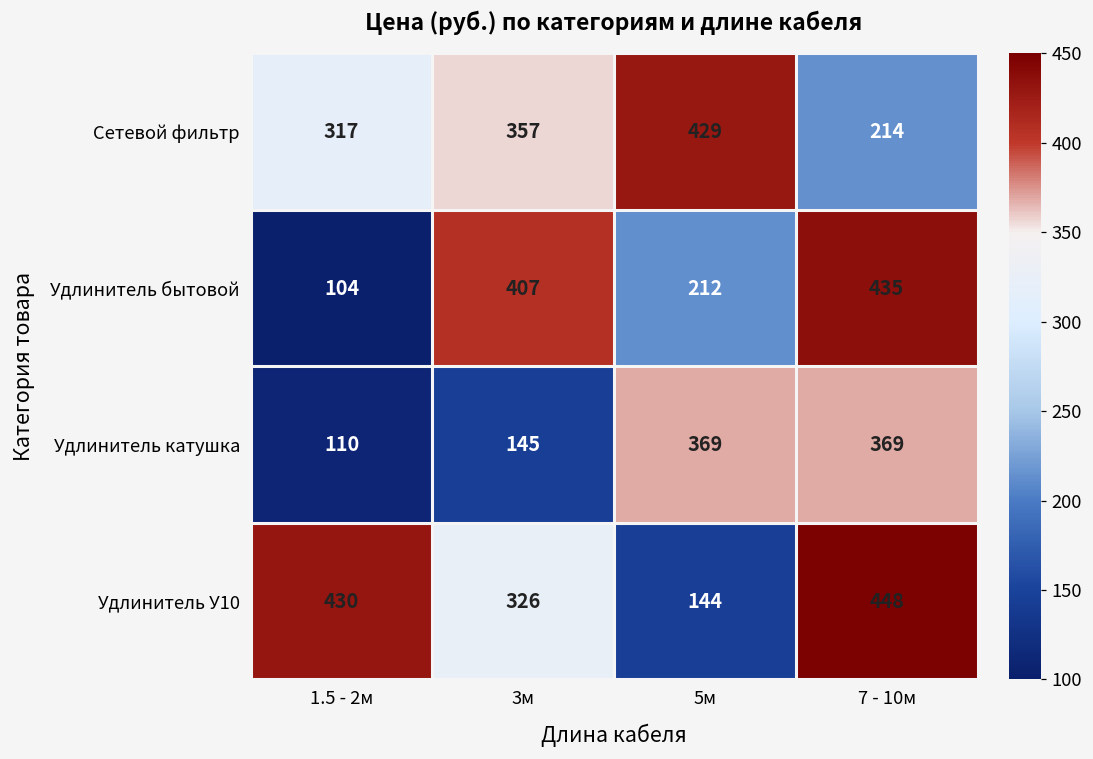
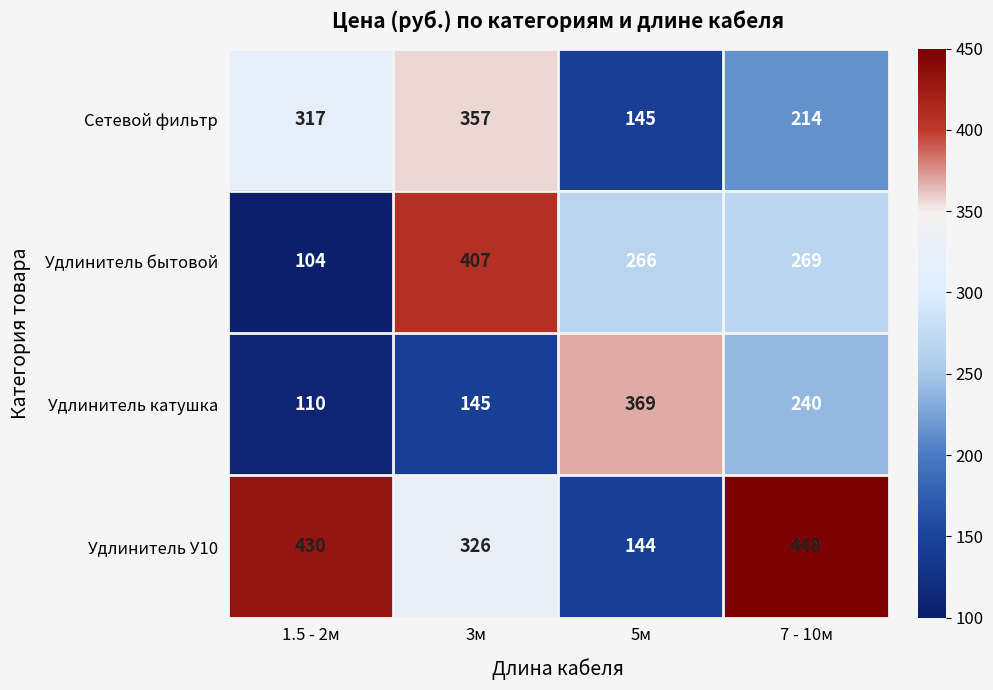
Сетевой фильтр, 5м: 429 -> 145
Удлинитель бытовой, 5м: 212 -> 266
Удлинитель бытовой, 7 - 10м: 435 -> 269
Удлинитель катушка, 7 - 10м: 369 -> 240
